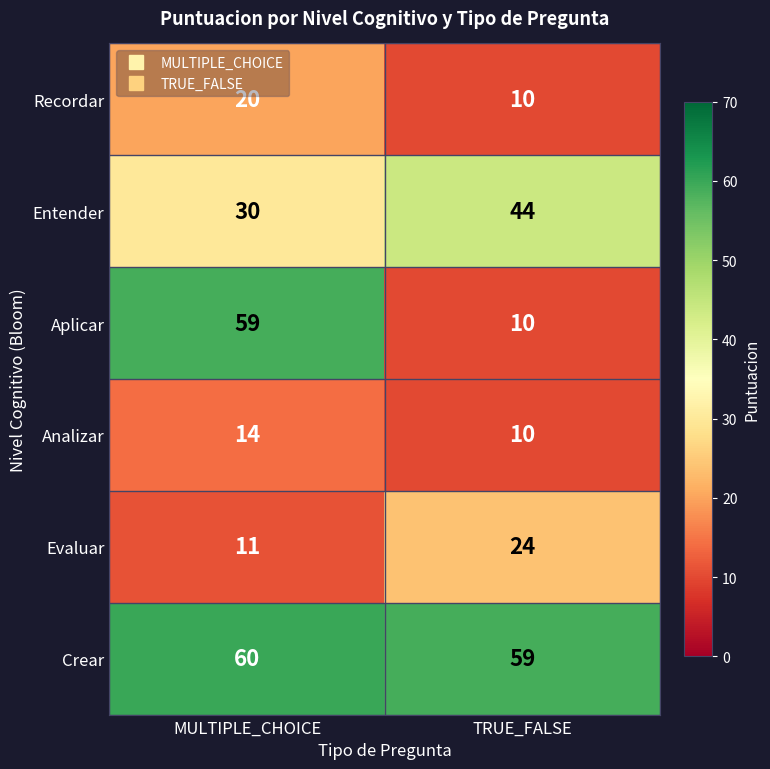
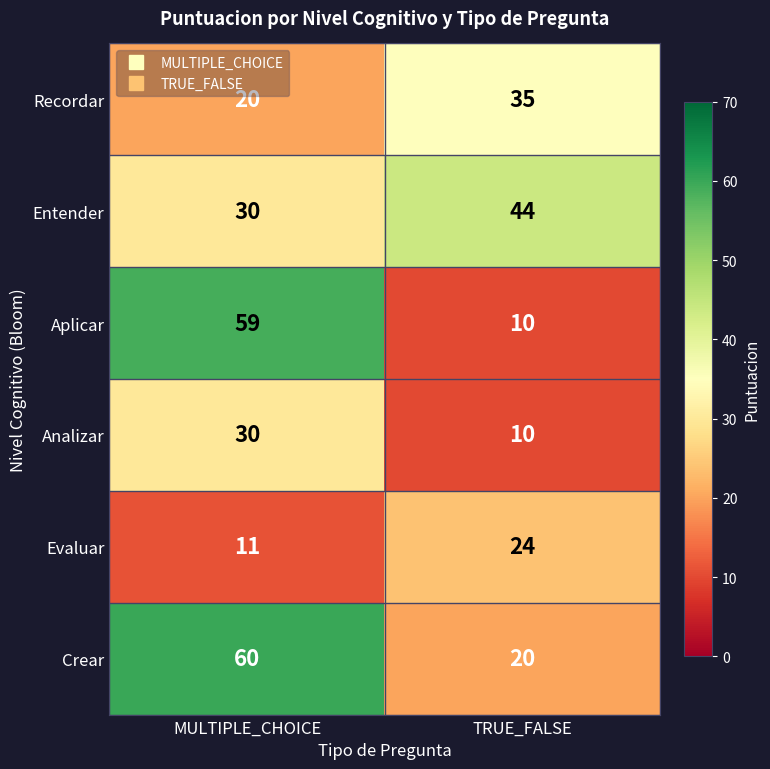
Recordar, TRUE_FALSE: 10 -> 35
Analizar, MULTIPLE_CHOICE: 14 -> 30
Crear, TRUE_FALSE: 59 -> 20
